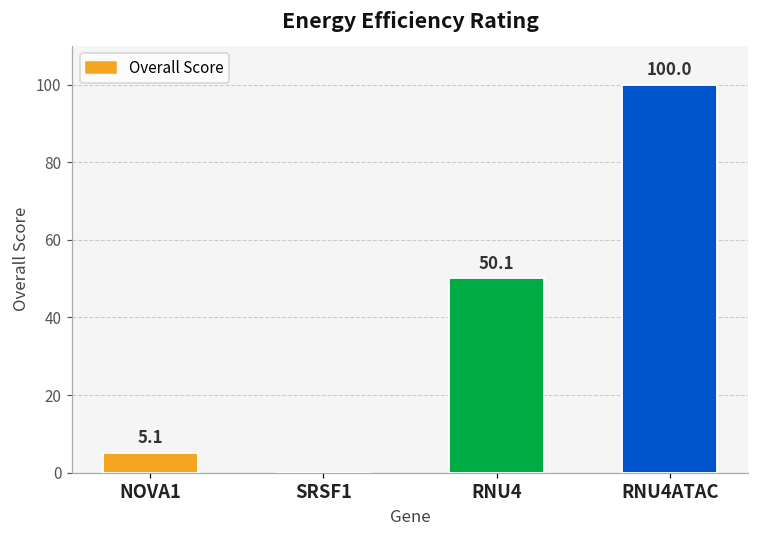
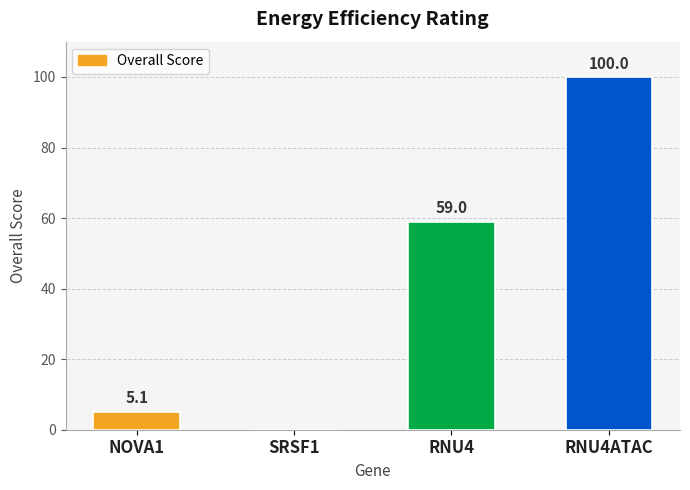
RNU4: 50.1 -> 59.0
